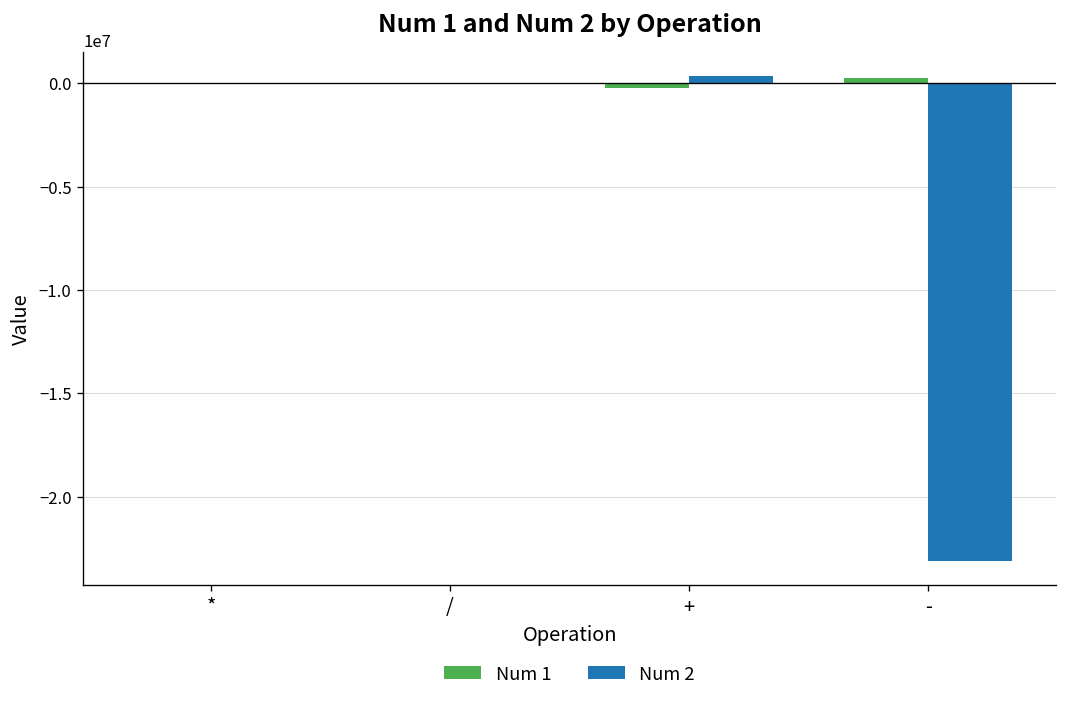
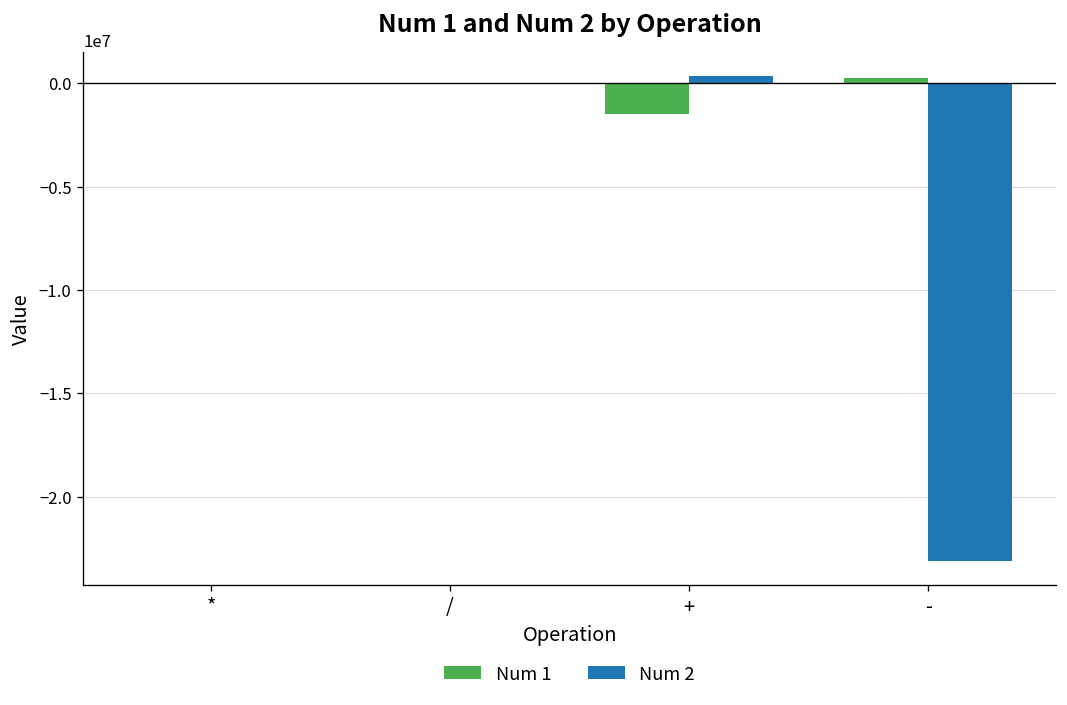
Num 1, +: -200000 -> -1500000
